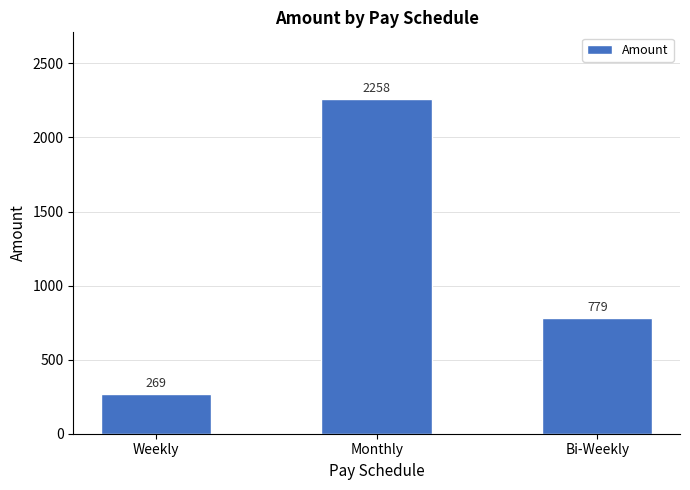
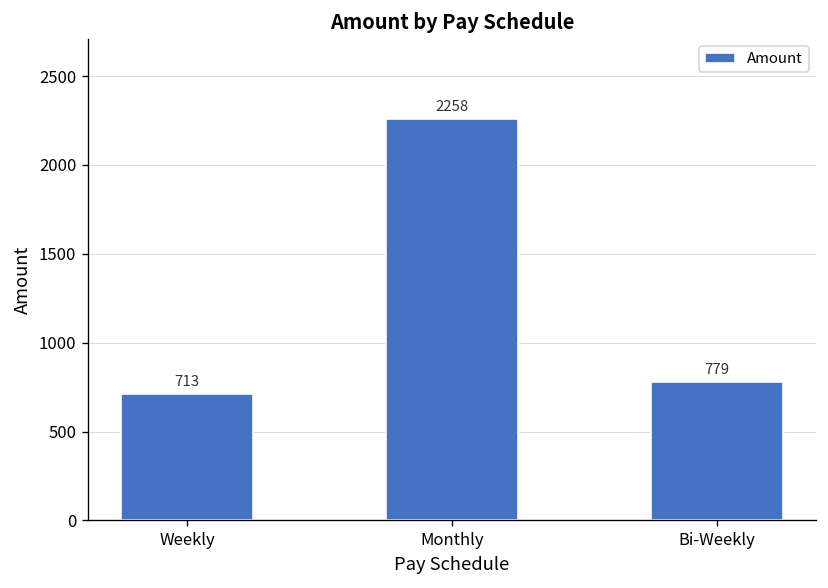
Weekly: 269 -> 713
